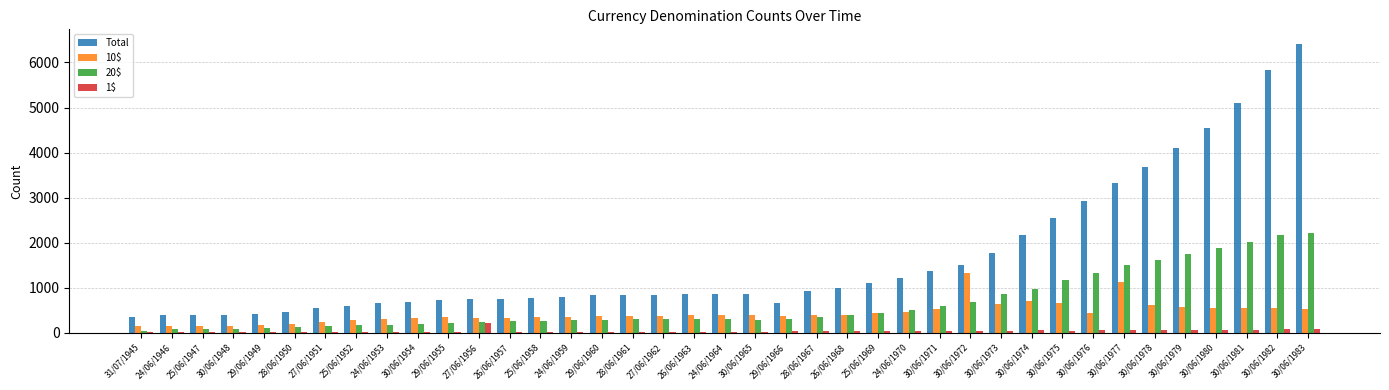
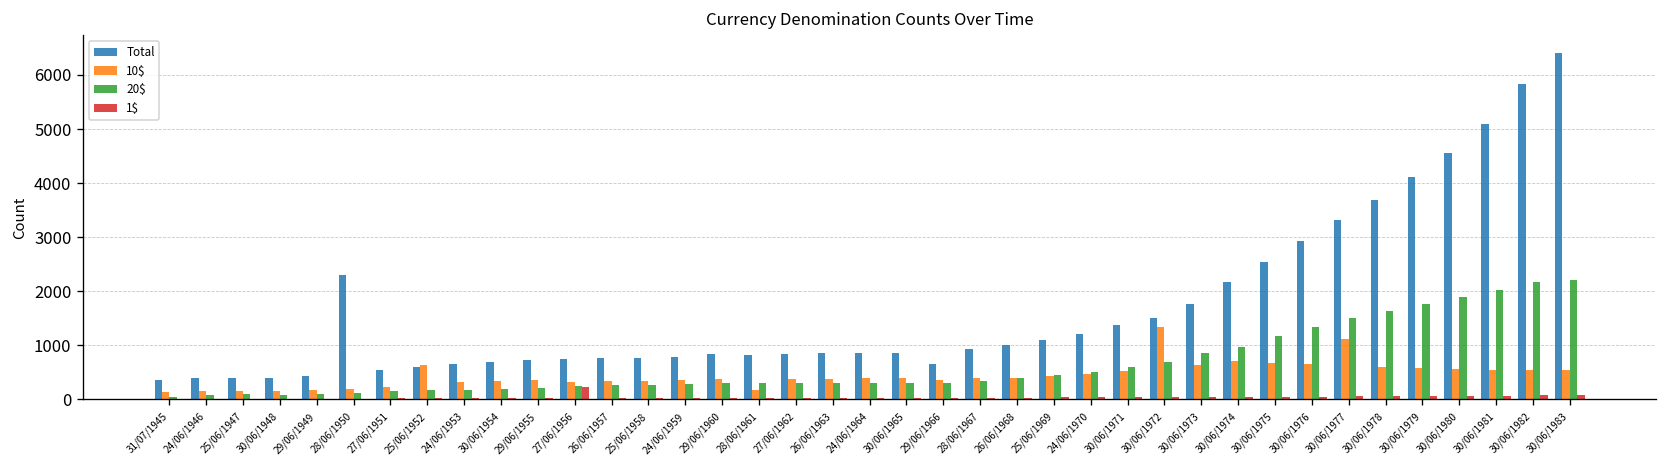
Total, 28/06/1950: 500 -> 2300
10$, 25/06/1952: 300 -> 600
10$, 28/06/1961: 400 -> 200
10$, 30/06/1976: 400 -> 700
